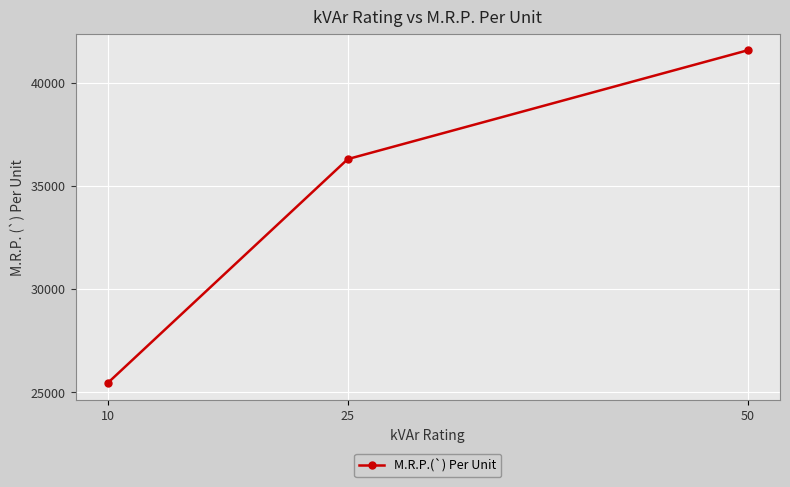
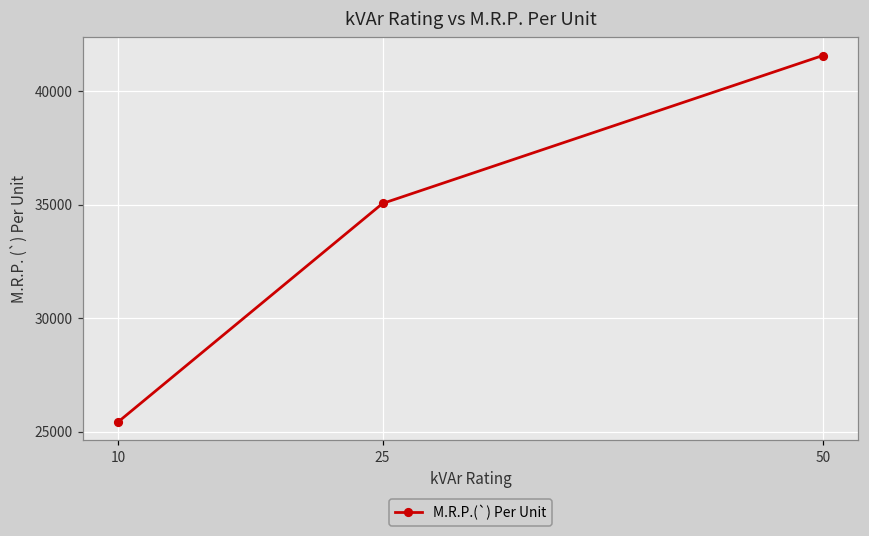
25: 36300 -> 35100
